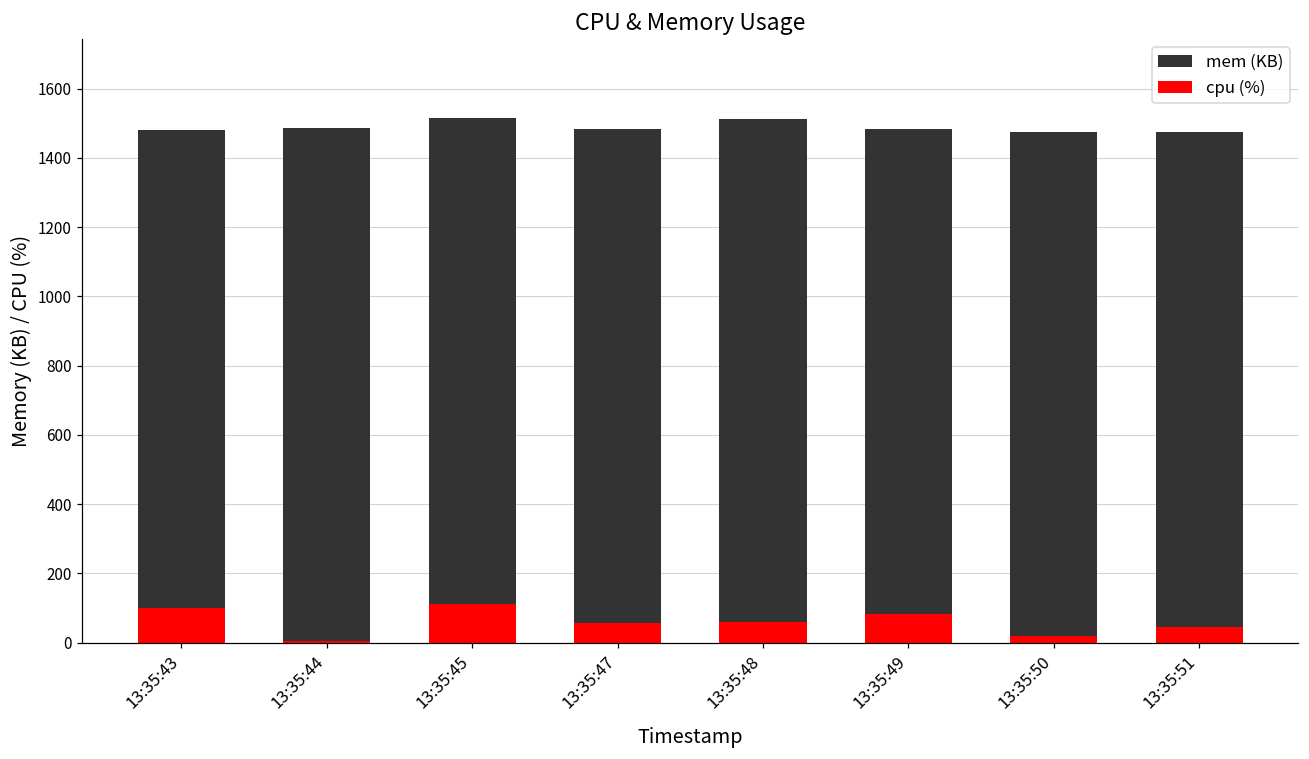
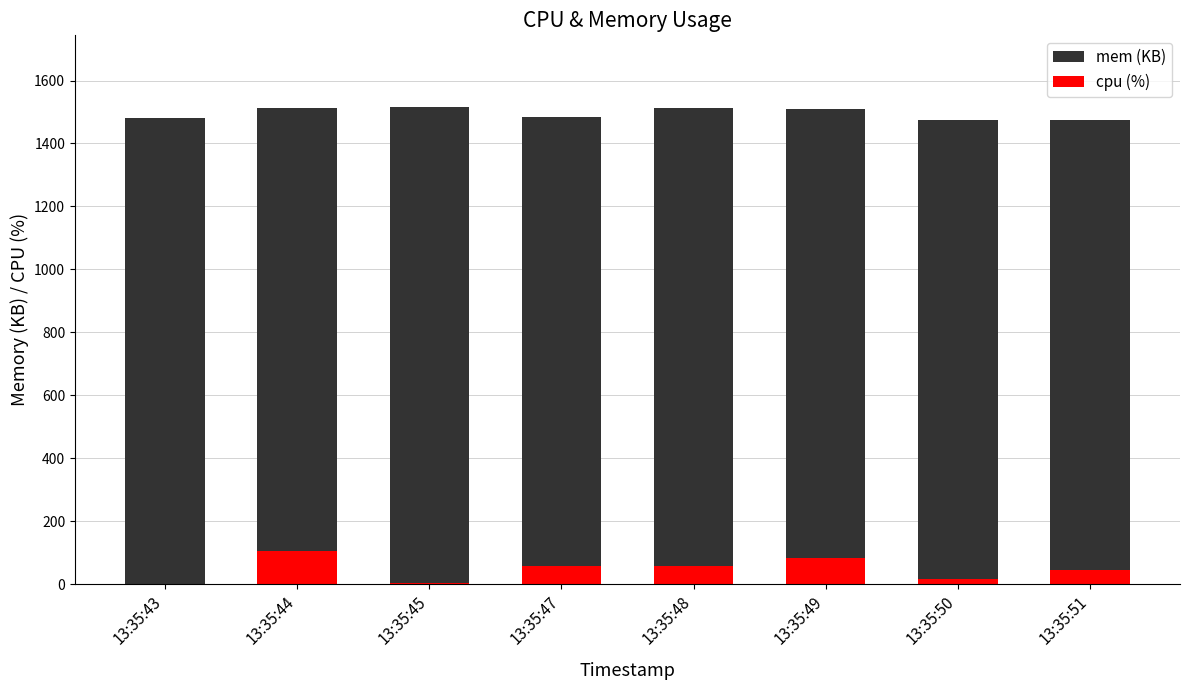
cpu (%), 13:35:43: 100 -> 0
mem (KB), 13:35:44: 1490 -> 1510
cpu (%), 13:35:44: 0 -> 110
cpu (%), 13:35:45: 110 -> 0
mem (KB), 13:35:49: 1480 -> 1510
